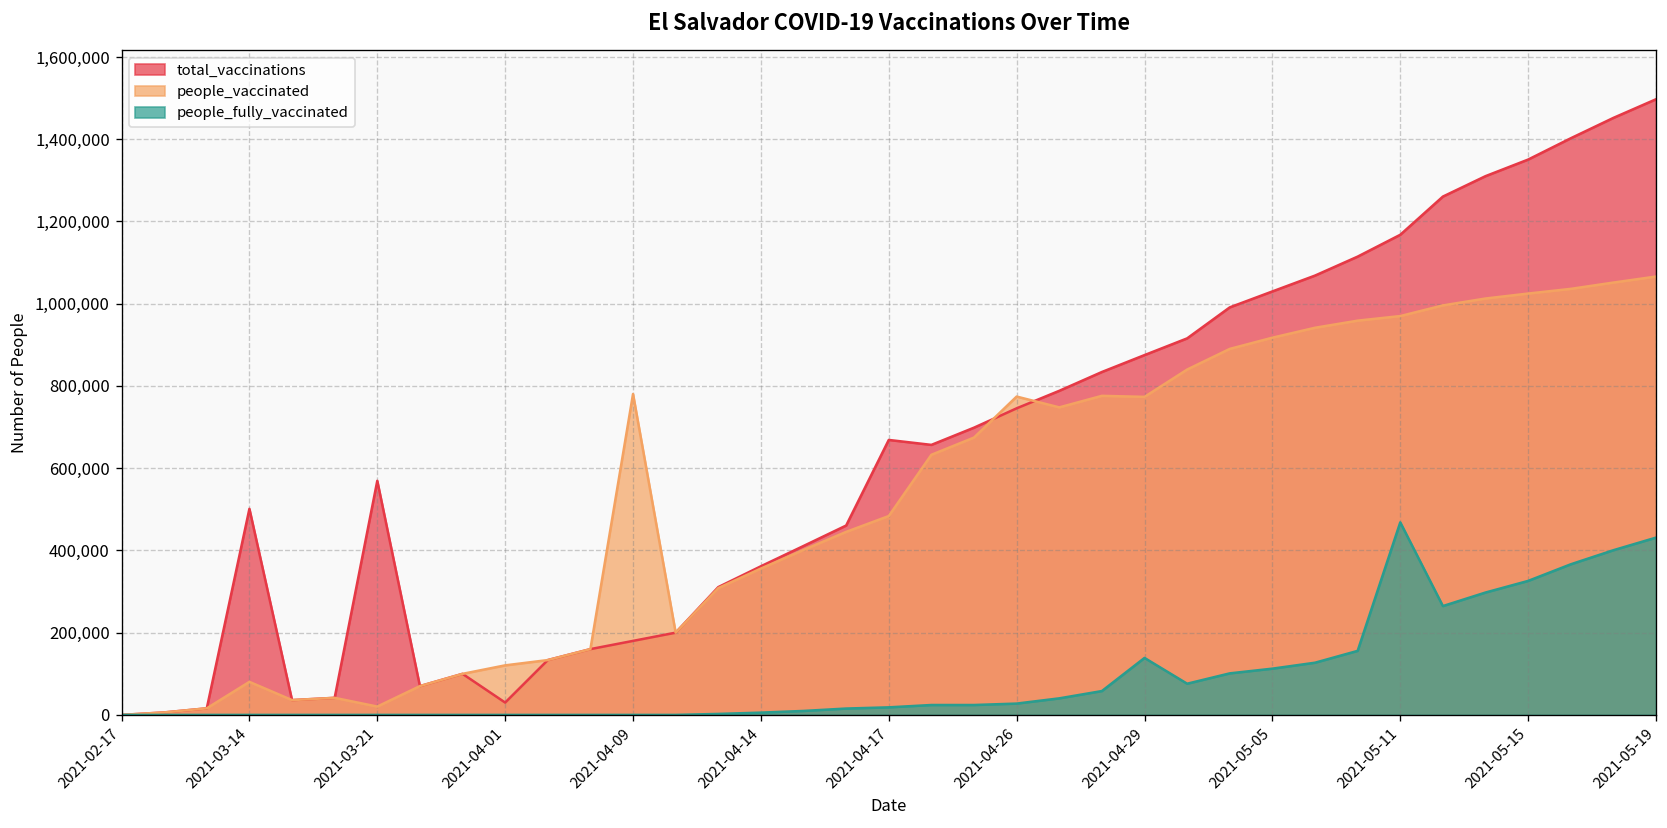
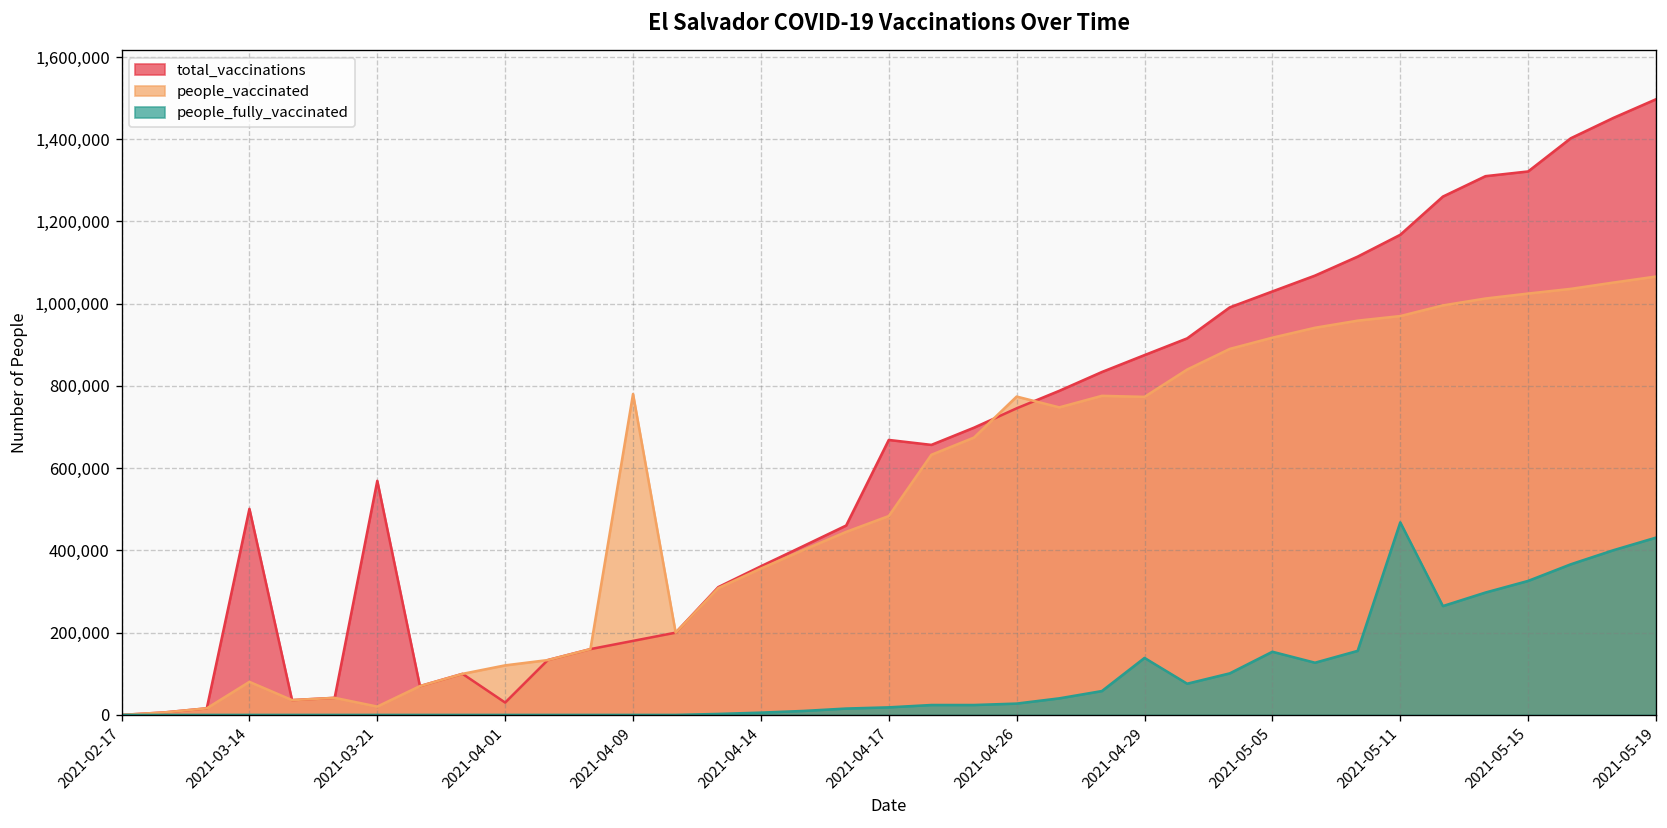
people_fully_vaccinated, 2021-05-05: 110,000 -> 150,000
total_vaccinations, 2021-05-15: 1,350,000 -> 1,320,000
